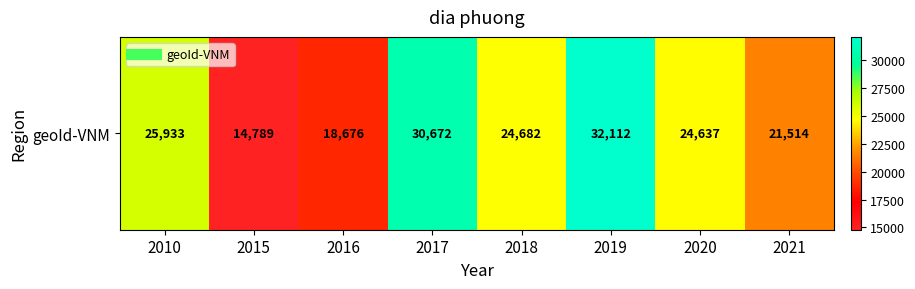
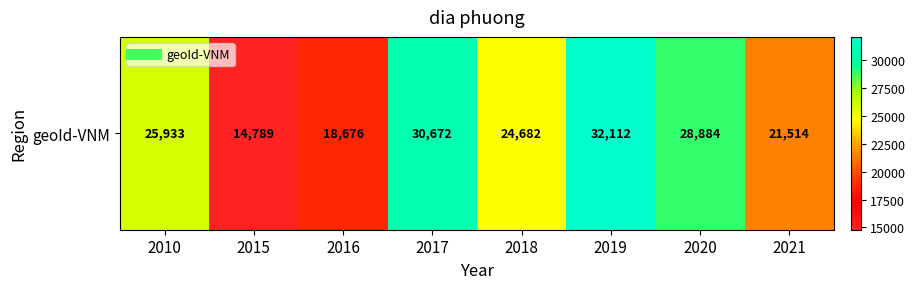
geoId-VNM, 2020: 24,637 -> 28,884
